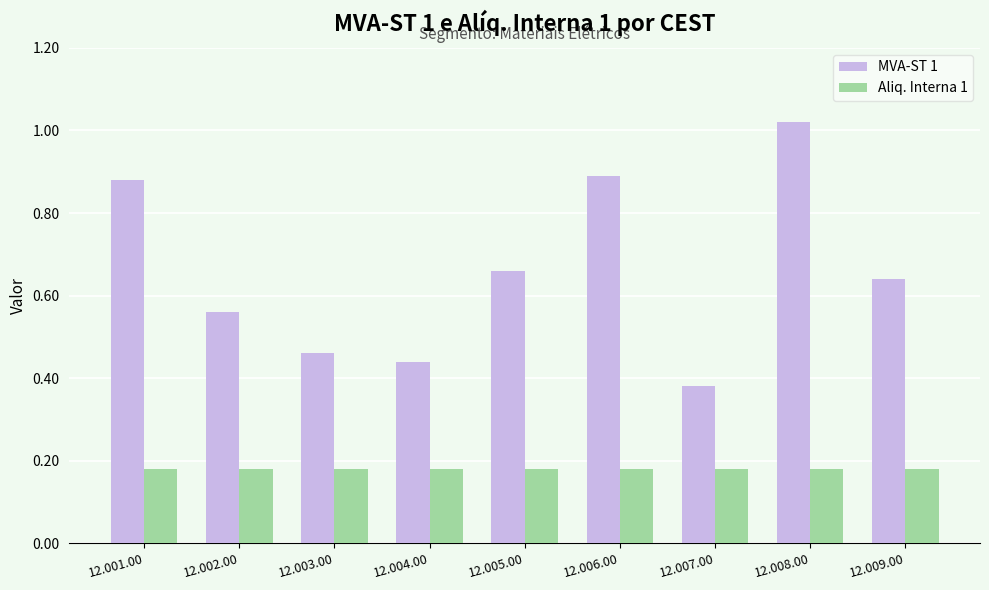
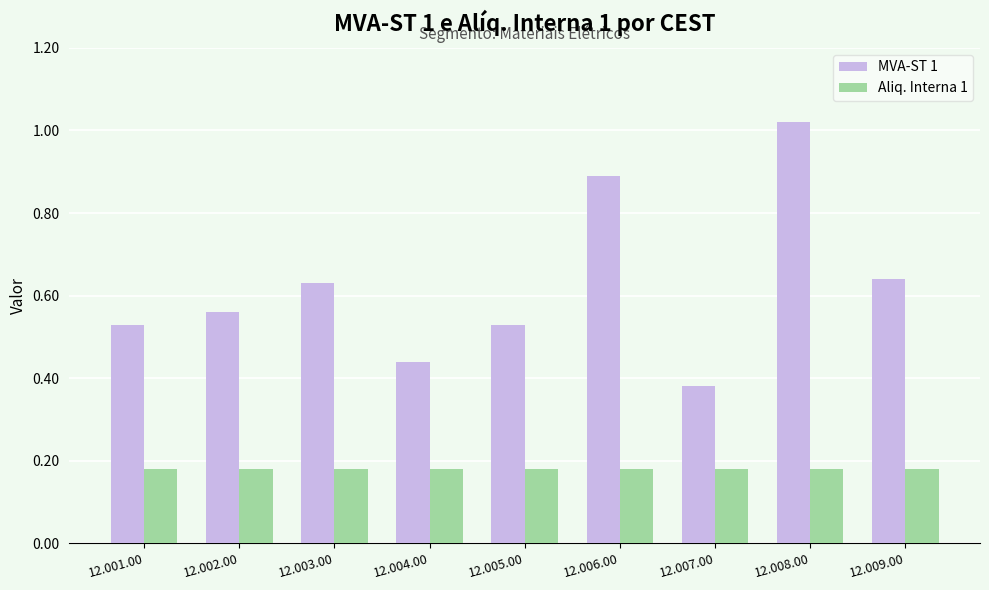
MVA-ST 1, 12.001.00: 0.88 -> 0.53
MVA-ST 1, 12.003.00: 0.46 -> 0.63
MVA-ST 1, 12.005.00: 0.66 -> 0.53
